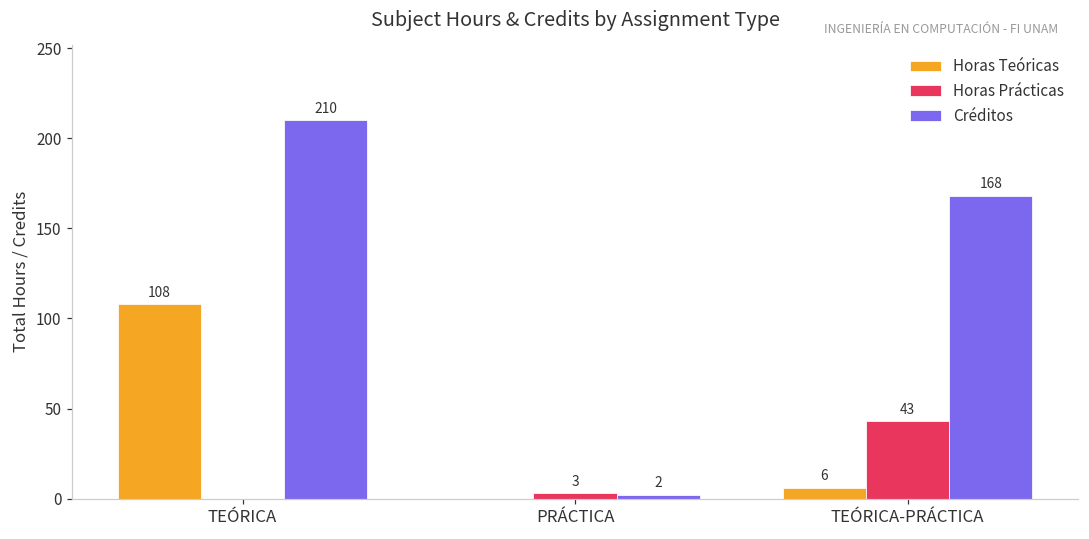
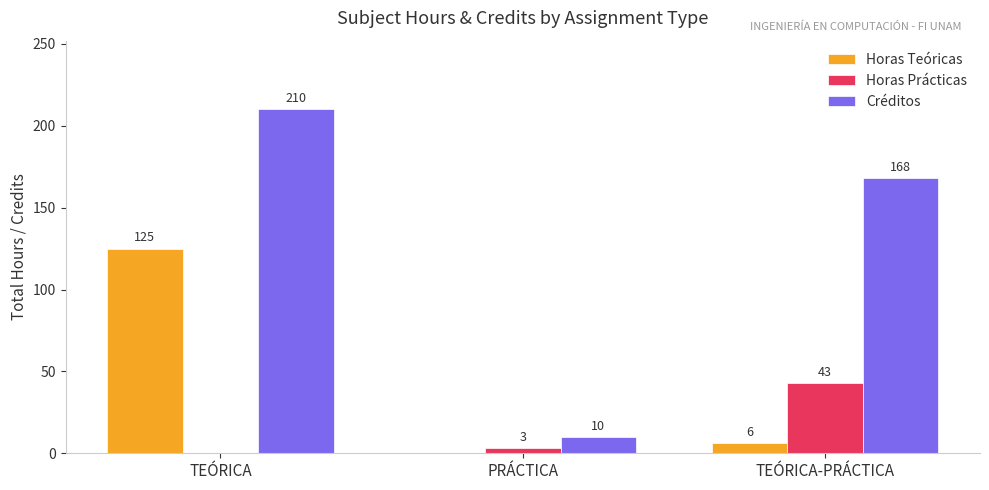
Horas Teóricas, TEÓRICA: 108 -> 125
Créditos, PRÁCTICA: 2 -> 10
